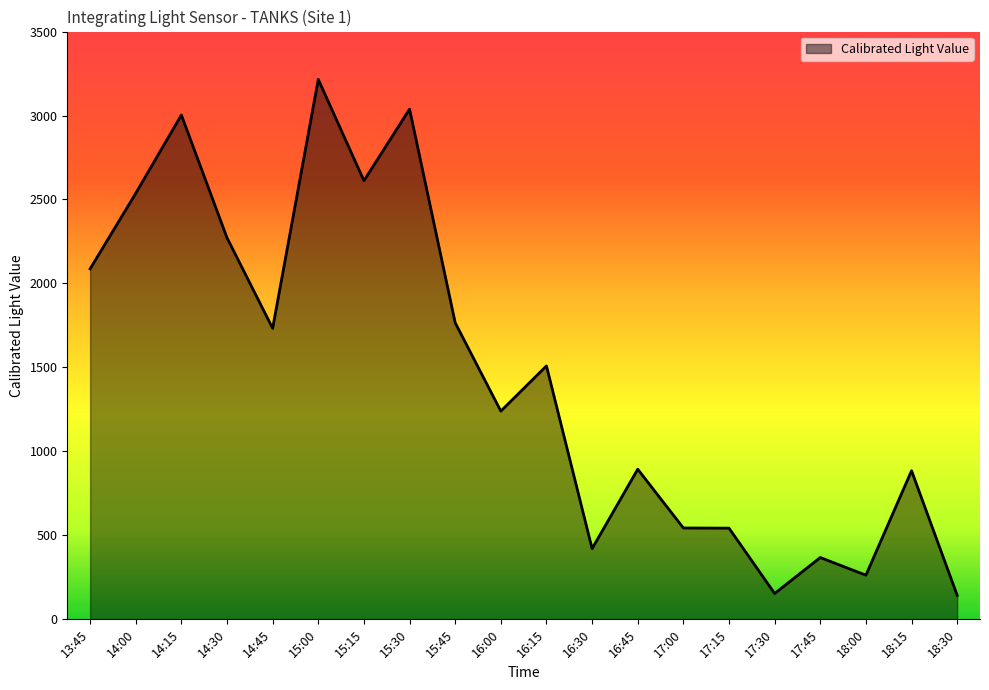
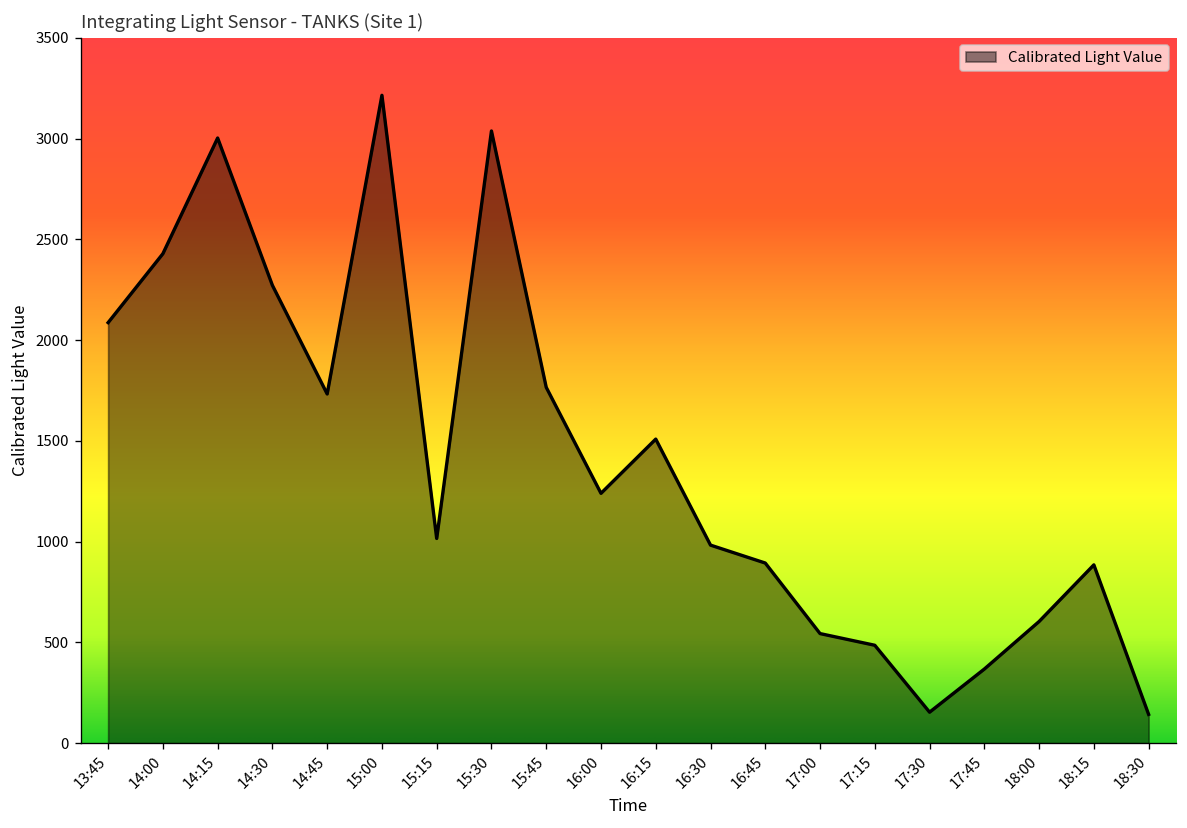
14:00: 2540 -> 2430
15:15: 2610 -> 1020
16:30: 420 -> 980
17:15: 540 -> 490
18:00: 260 -> 600
